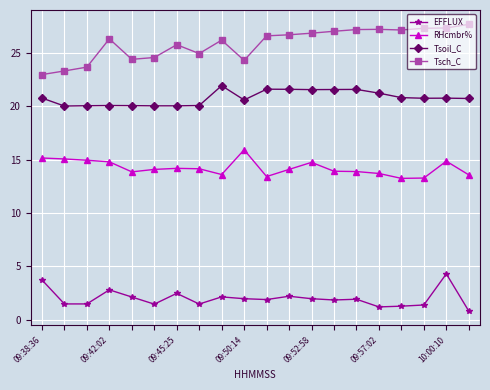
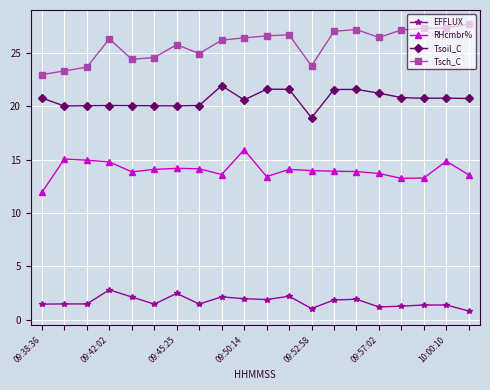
EFFLUX, 09:38:36: 3.7 -> 1.5
RHcmbr%, 09:38:36: 15.2 -> 11.9
Tsch_C, 09:50:14: 24.3 -> 26.4
EFFLUX, 09:52:58: 2.0 -> 1.1
RHcmbr%, 09:52:58: 14.8 -> 14.0
Tsoil_C, 09:52:58: 21.6 -> 18.9
Tsch_C, 09:52:58: 26.9 -> 23.8
Tsch_C, 09:57:02: 27.2 -> 26.5
EFFLUX, 10:00:10: 4.3 -> 1.4
